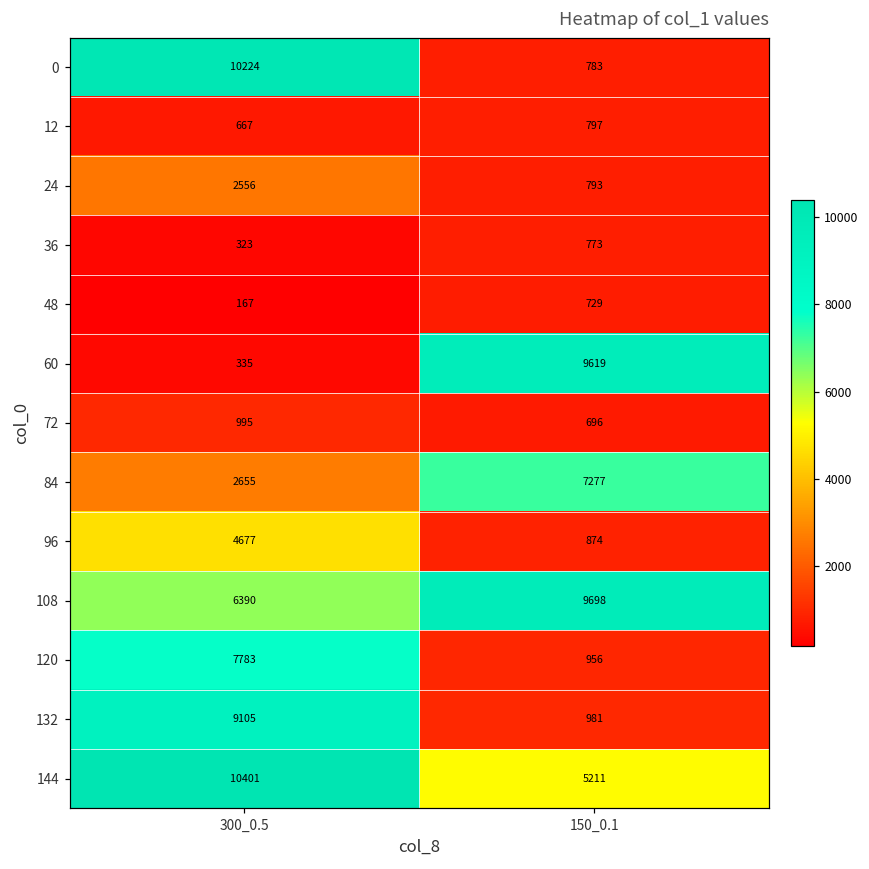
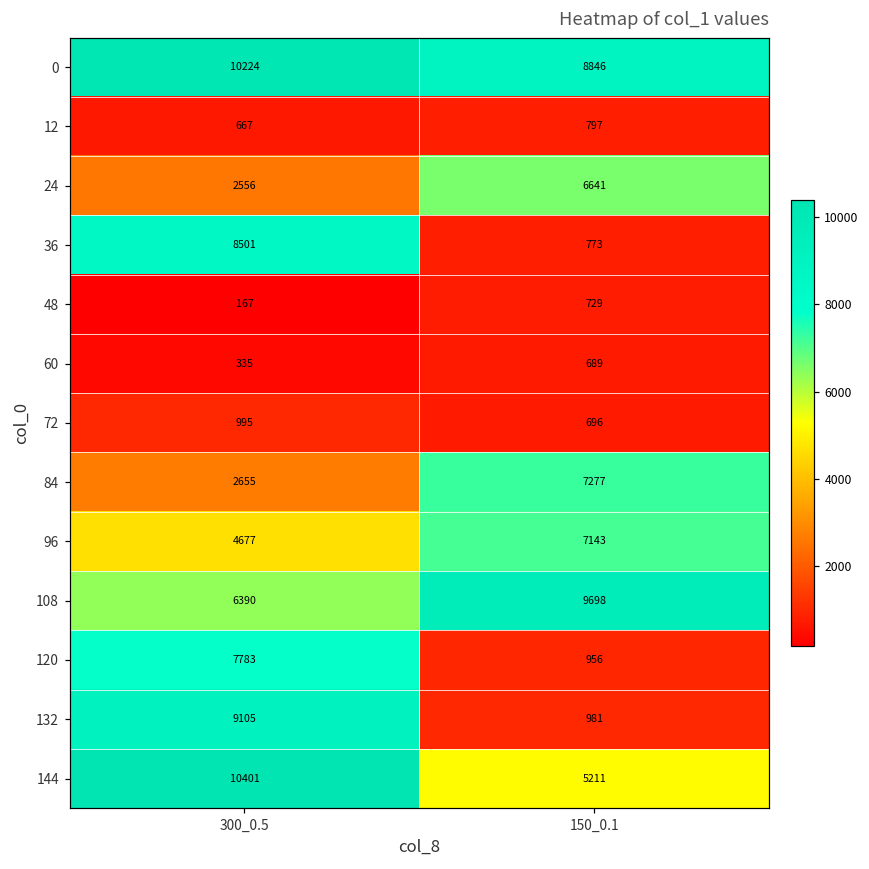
0, 150_0.1: 783 -> 8846
24, 150_0.1: 793 -> 6641
36, 300_0.5: 323 -> 8501
60, 150_0.1: 9619 -> 689
96, 150_0.1: 874 -> 7143
